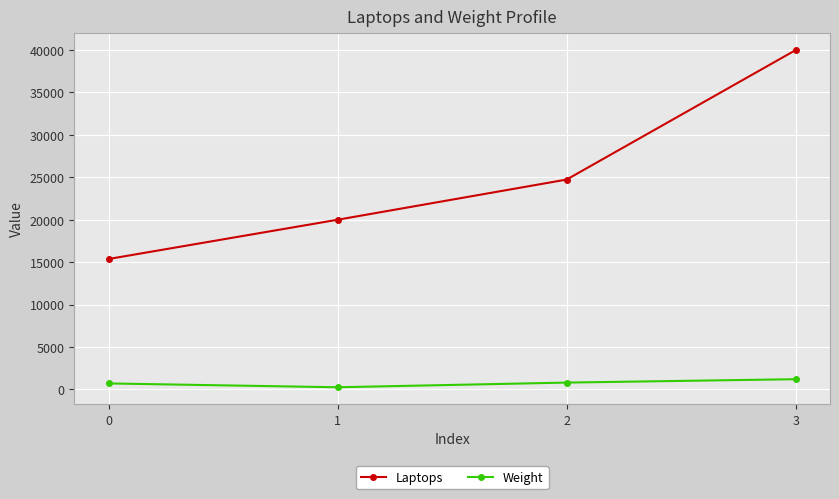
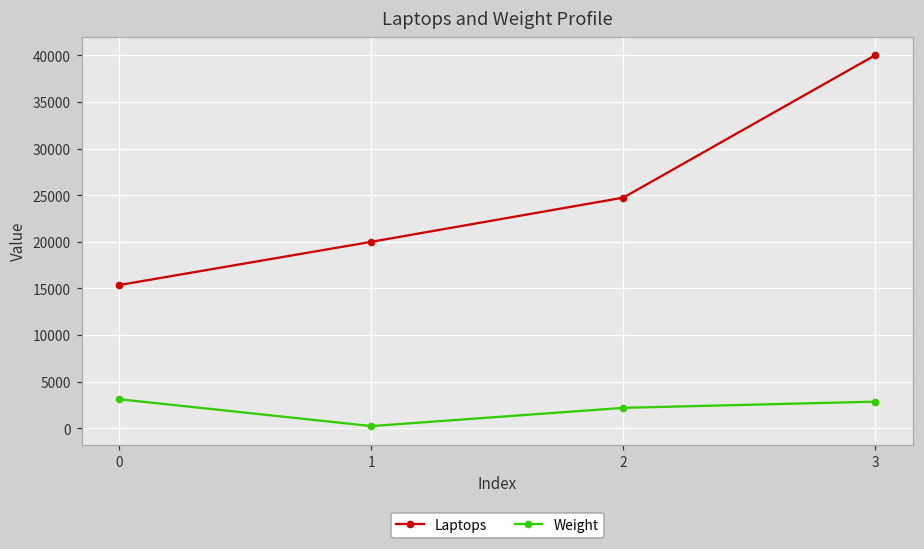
Weight, 0: 1000 -> 3000
Weight, 2: 1000 -> 2000
Weight, 3: 1000 -> 3000
